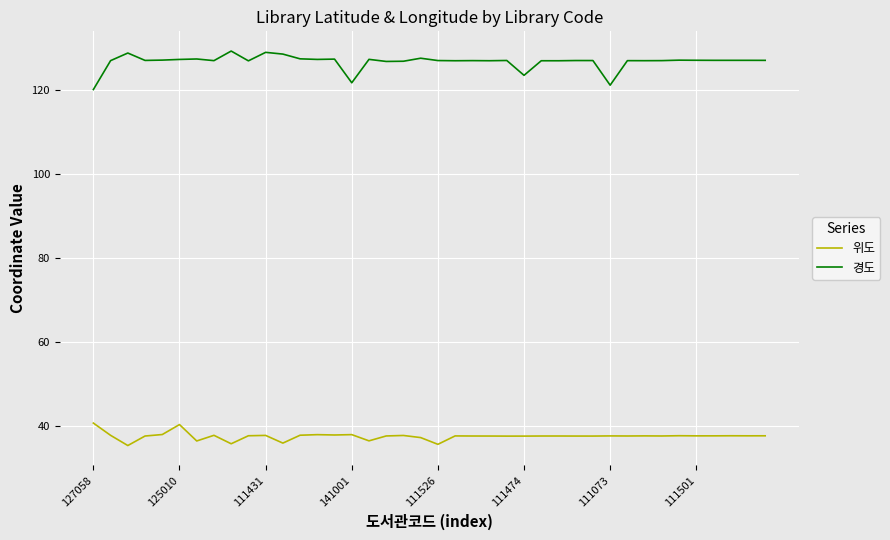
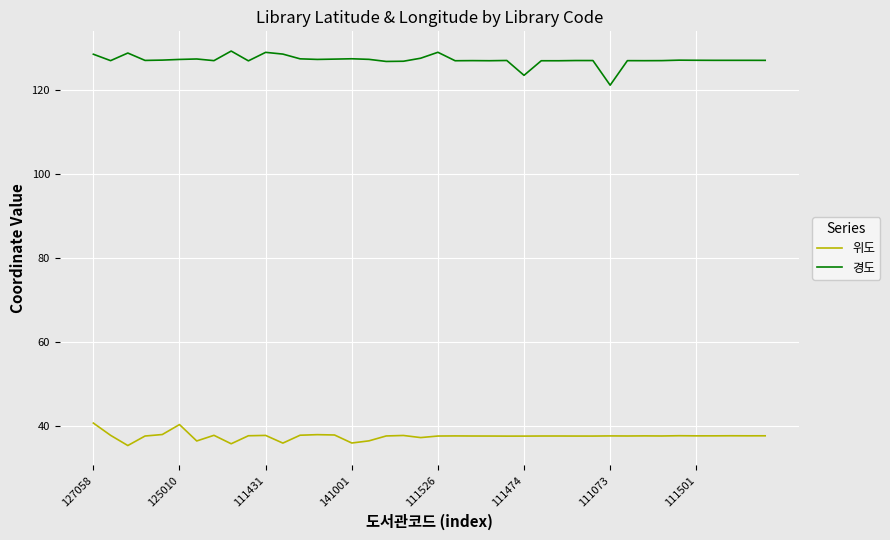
경도, 127058: 120 -> 129
위도, 141001: 38 -> 36
경도, 141001: 122 -> 128
위도, 111526: 36 -> 37
경도, 111526: 127 -> 129
